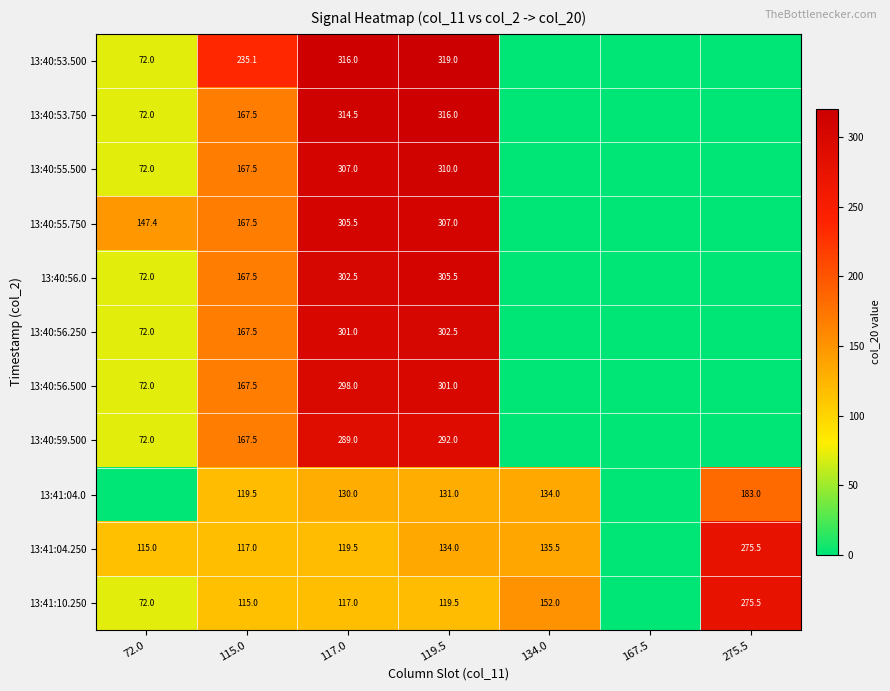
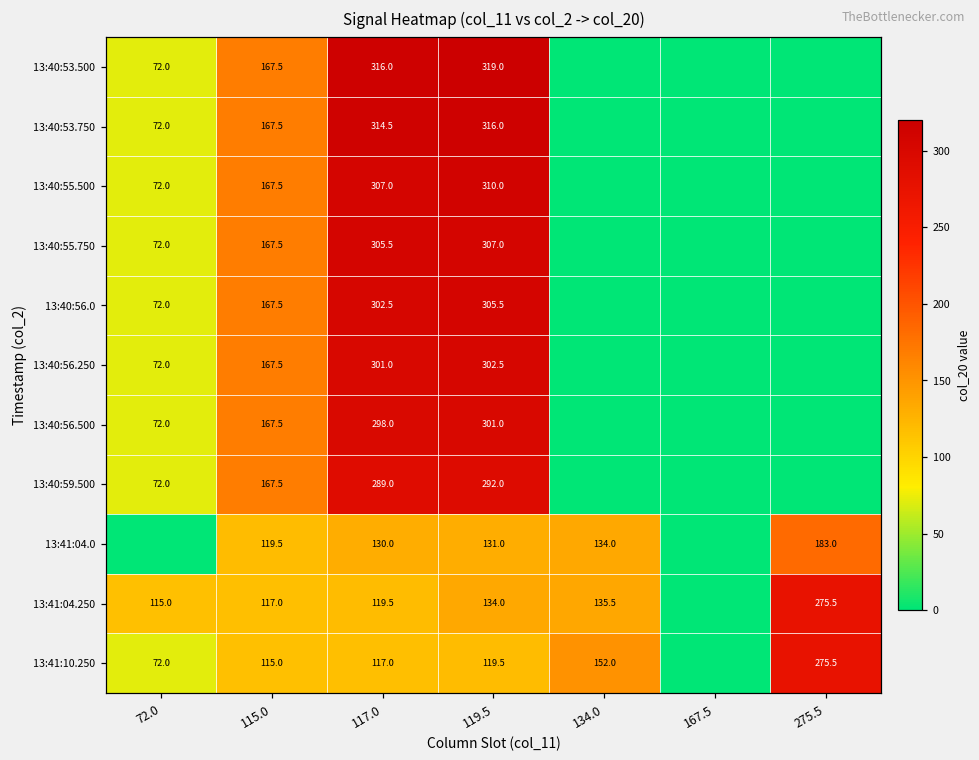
13:40:53.500, 115.0: 235.1 -> 167.5
13:40:55.750, 72.0: 147.4 -> 72.0
